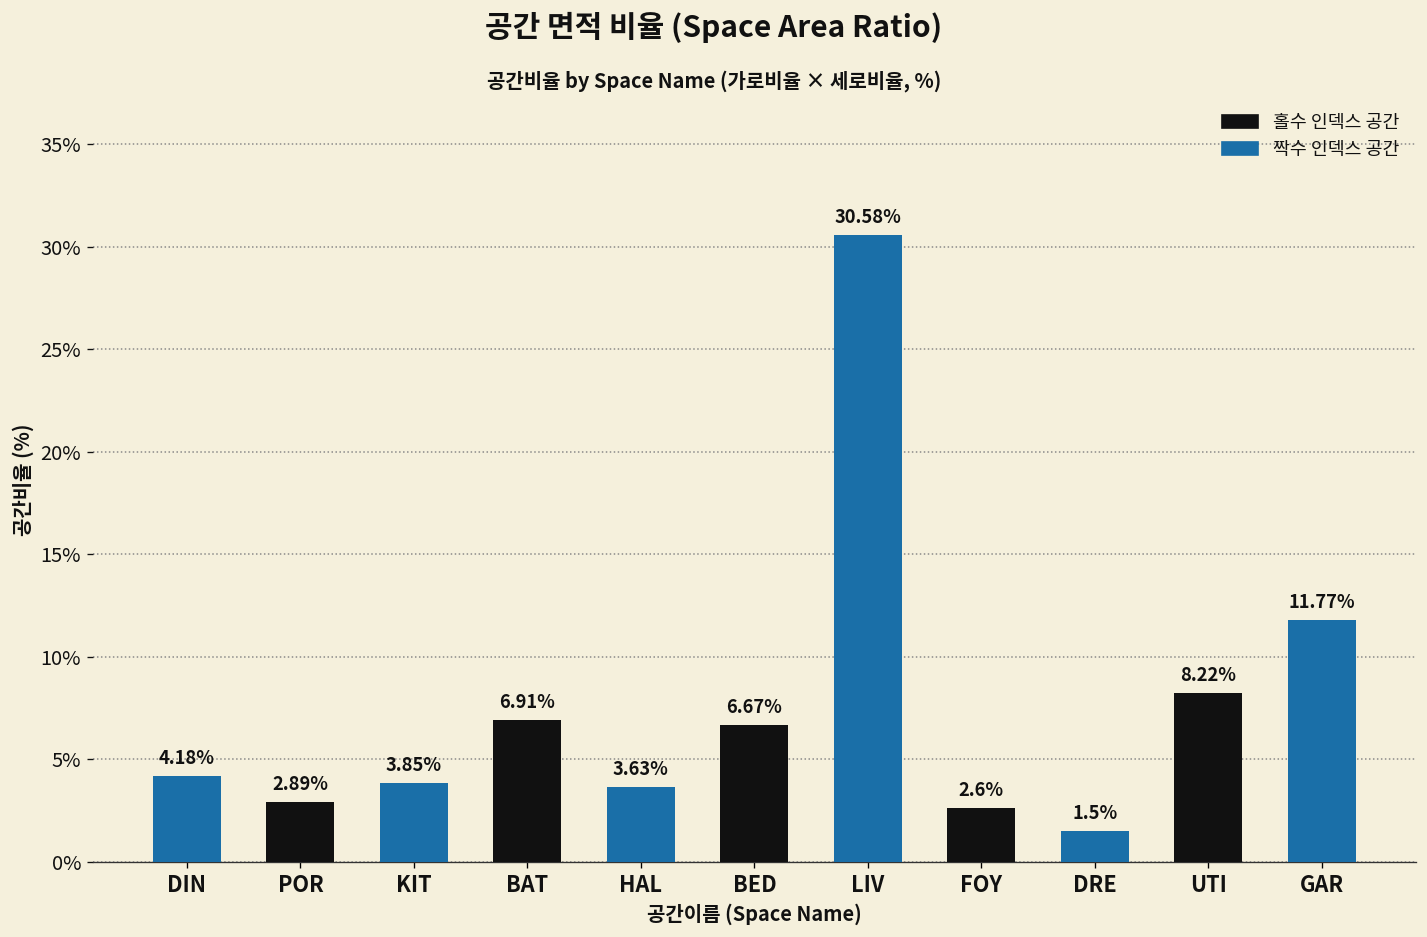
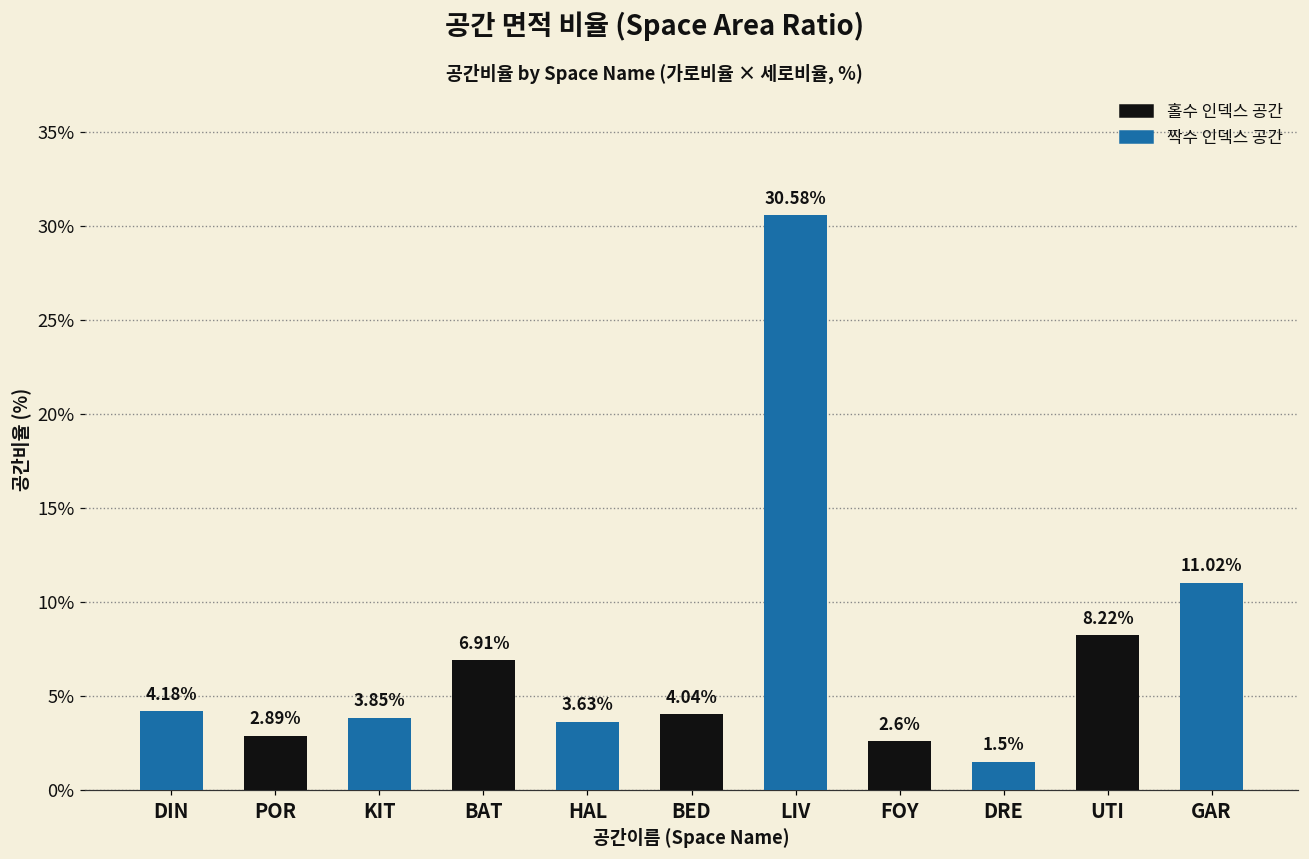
BED: 6.67% -> 4.04%
GAR: 11.77% -> 11.02%
